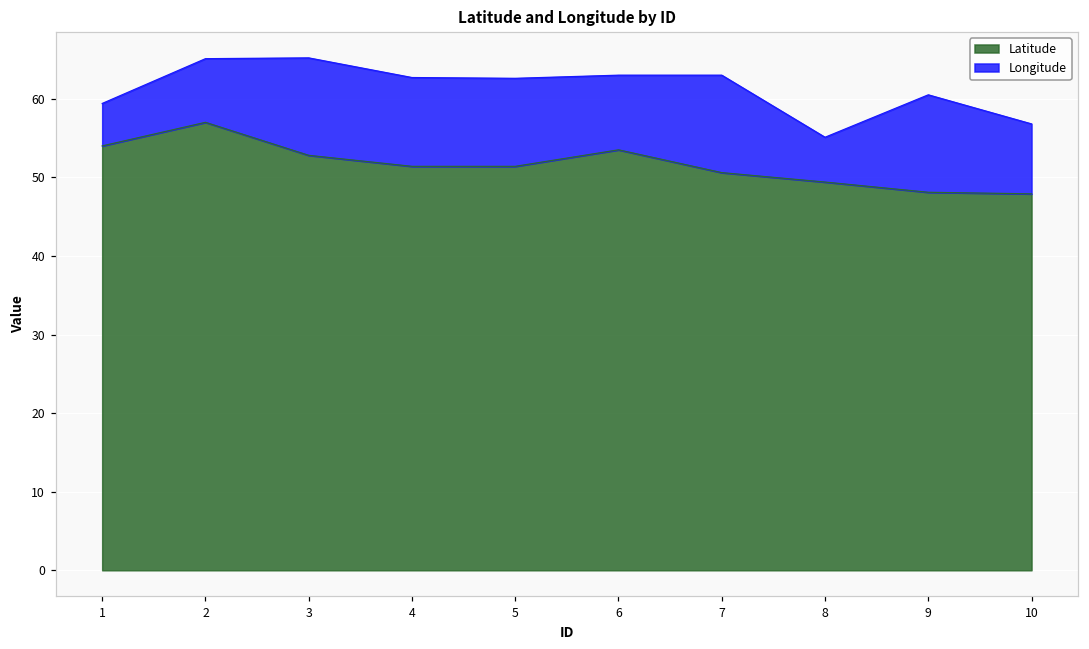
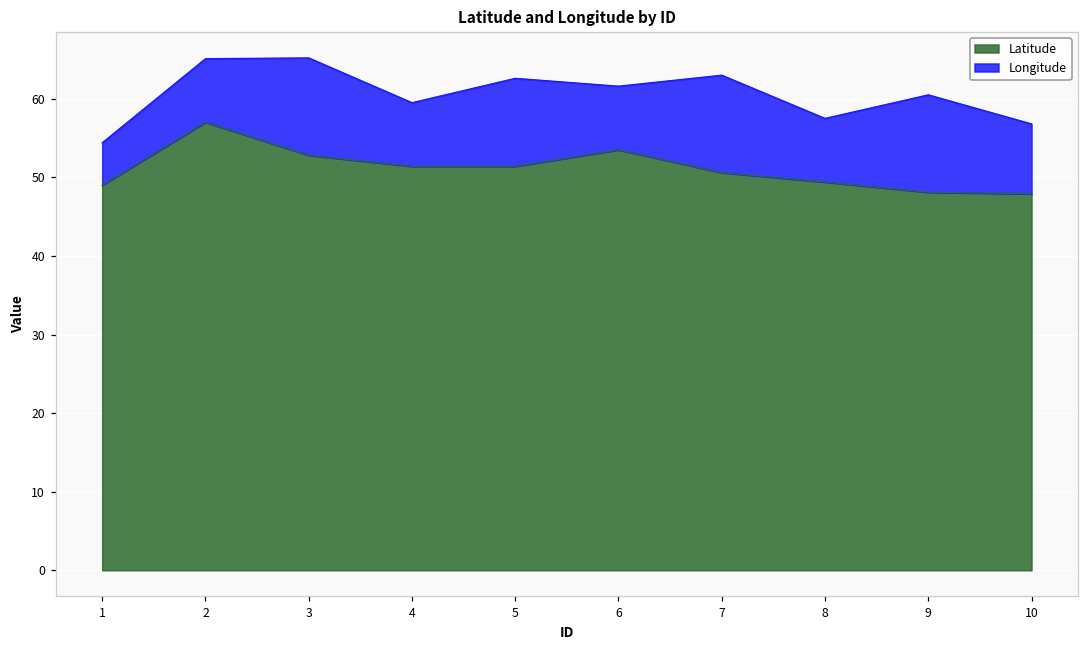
Latitude, 1: 54 -> 49
Longitude, 4: 11 -> 8
Longitude, 6: 10 -> 8
Longitude, 8: 6 -> 8
